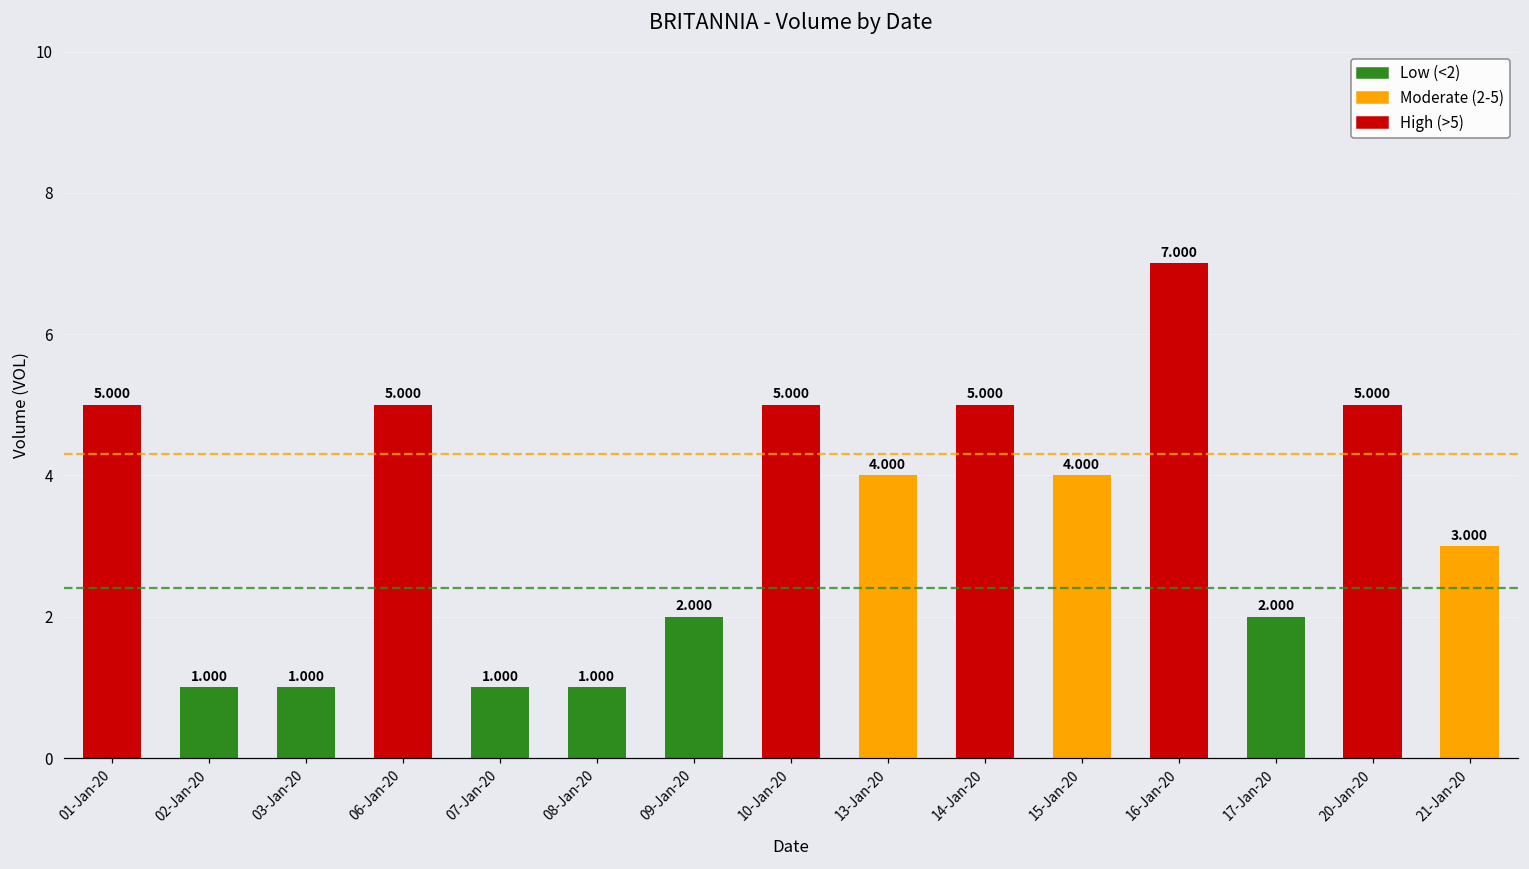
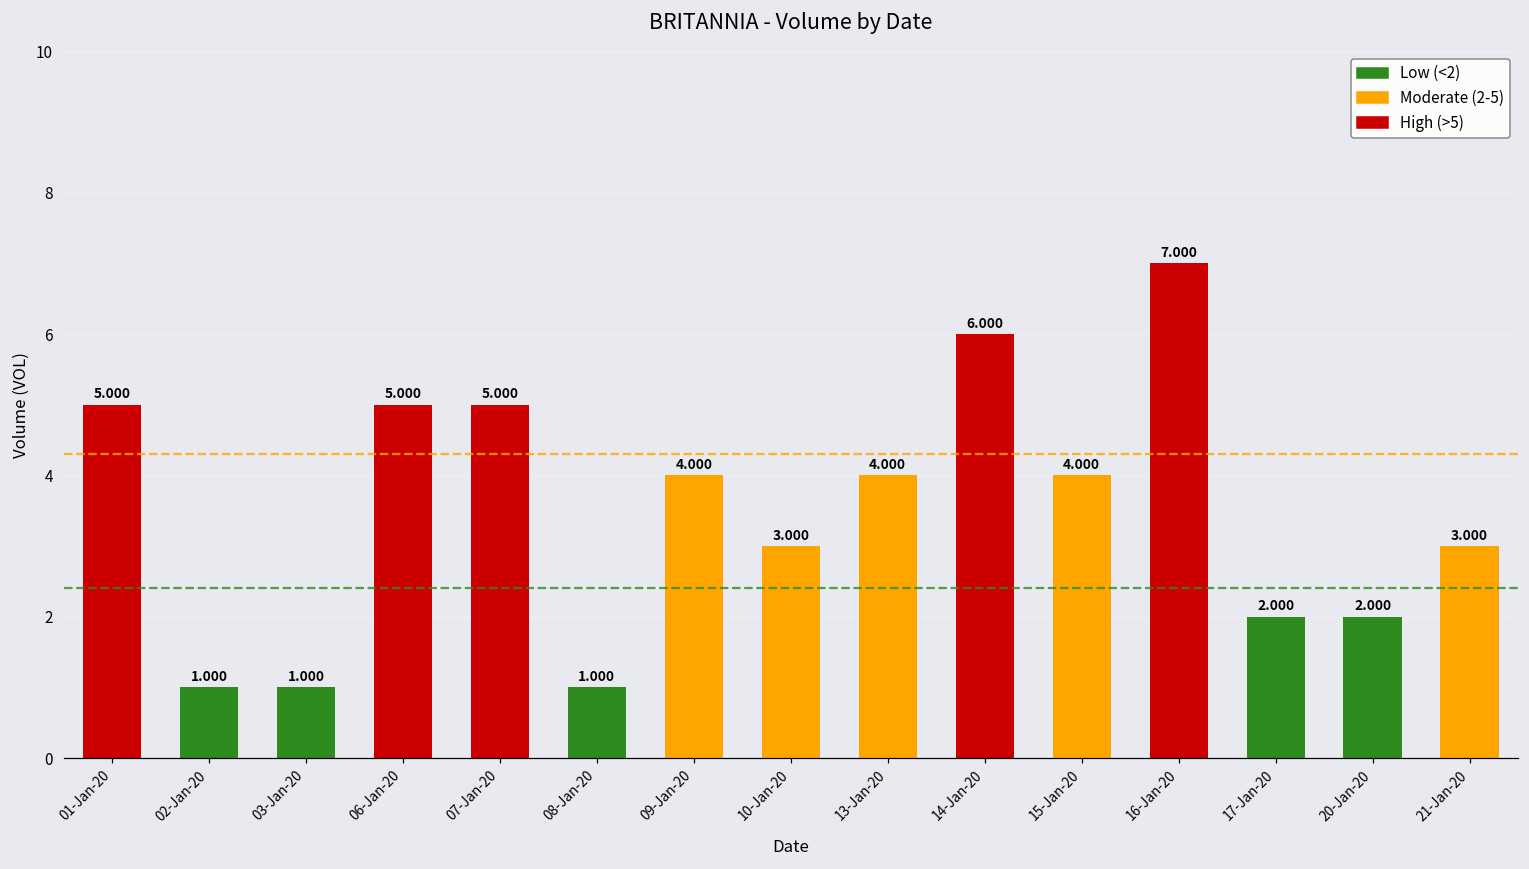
07-Jan-20: 1.000 -> 5.000
09-Jan-20: 2.000 -> 4.000
10-Jan-20: 5.000 -> 3.000
14-Jan-20: 5.000 -> 6.000
20-Jan-20: 5.000 -> 2.000
